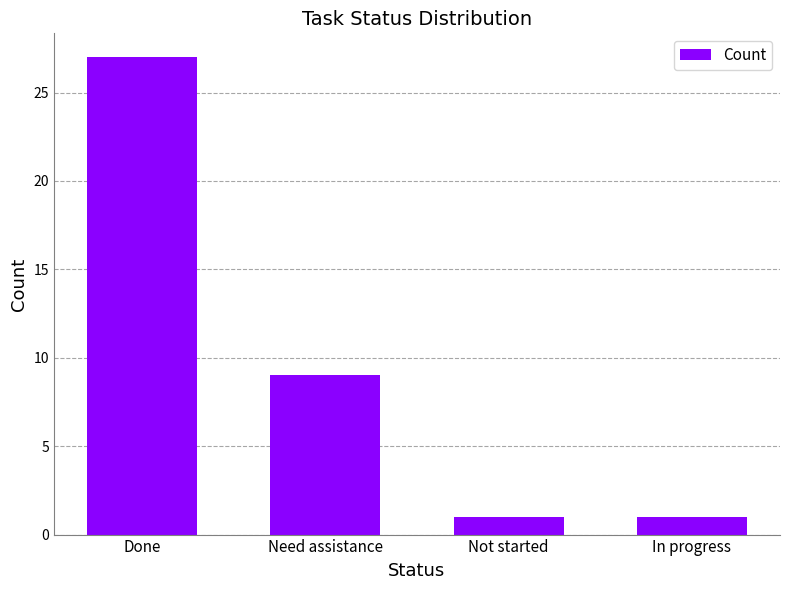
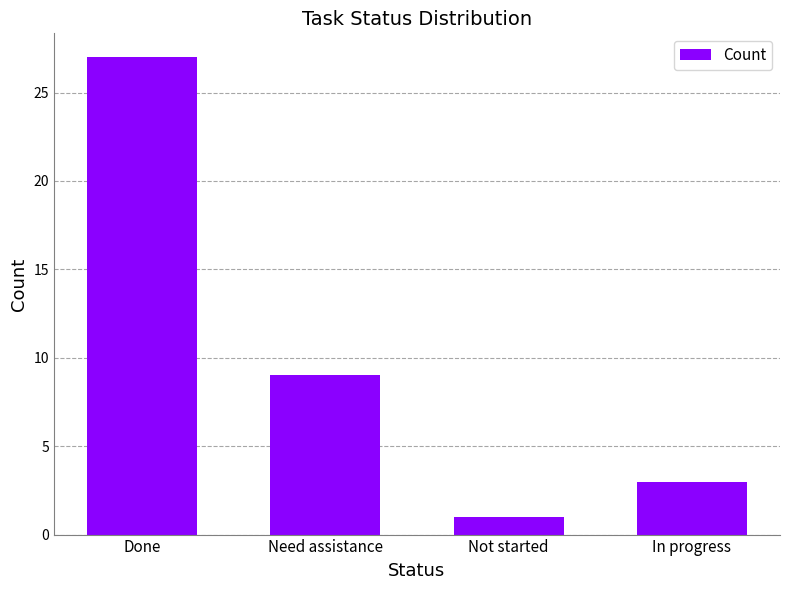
In progress: 1 -> 3
